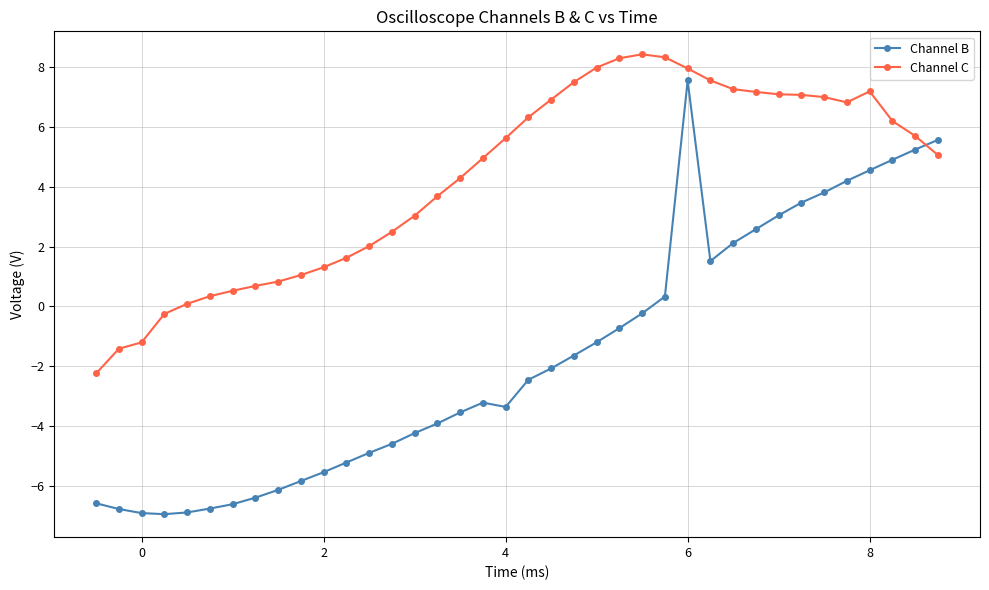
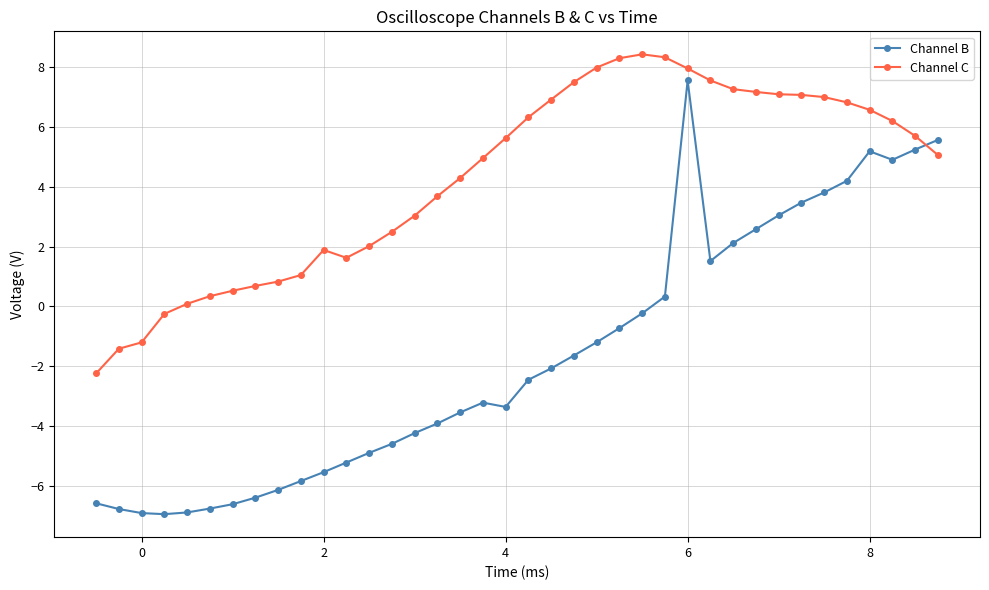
Channel C, 2: 1.3 -> 1.9
Channel B, 8: 4.5 -> 5.2
Channel C, 8: 7.2 -> 6.6
